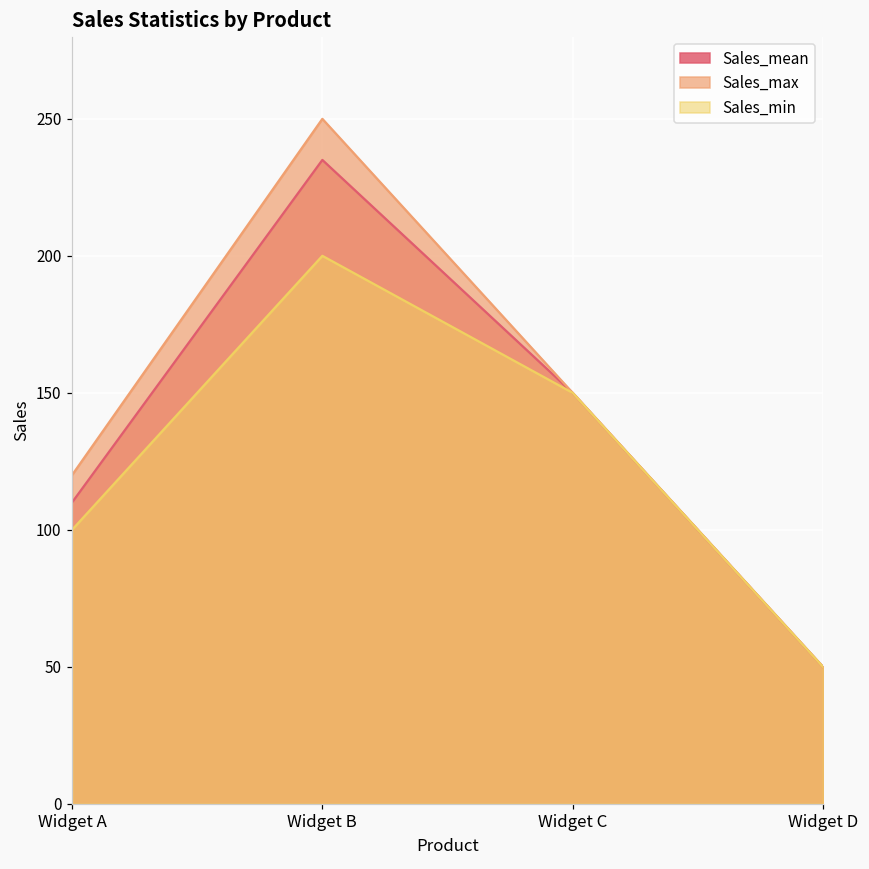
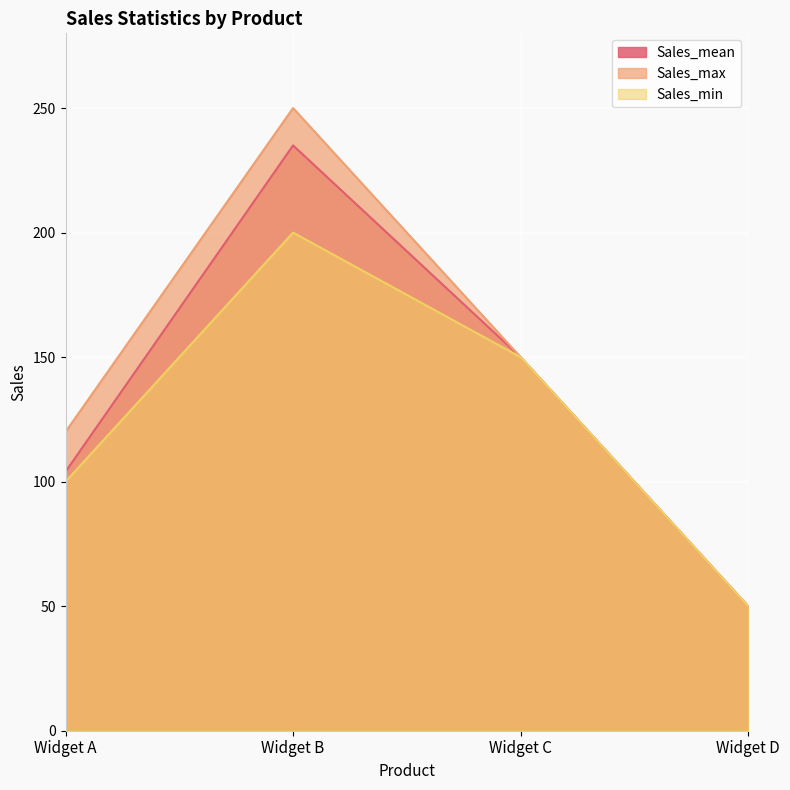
Sales_mean, Widget A: 110 -> 104
